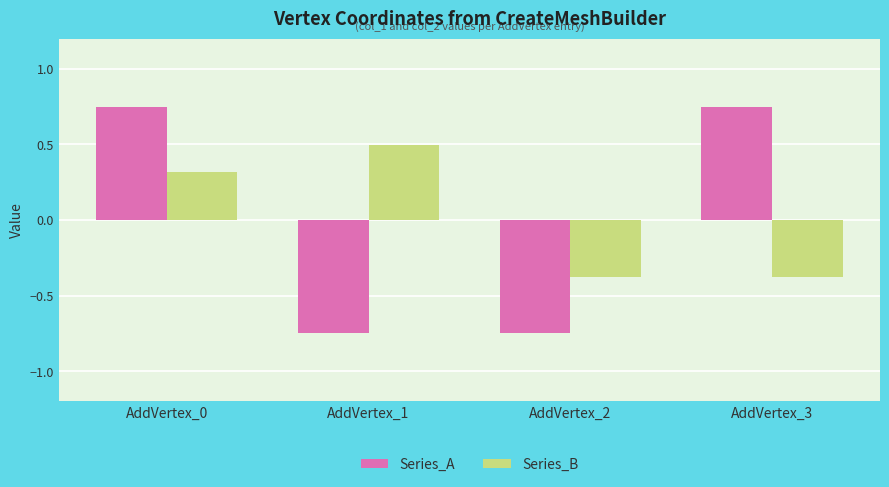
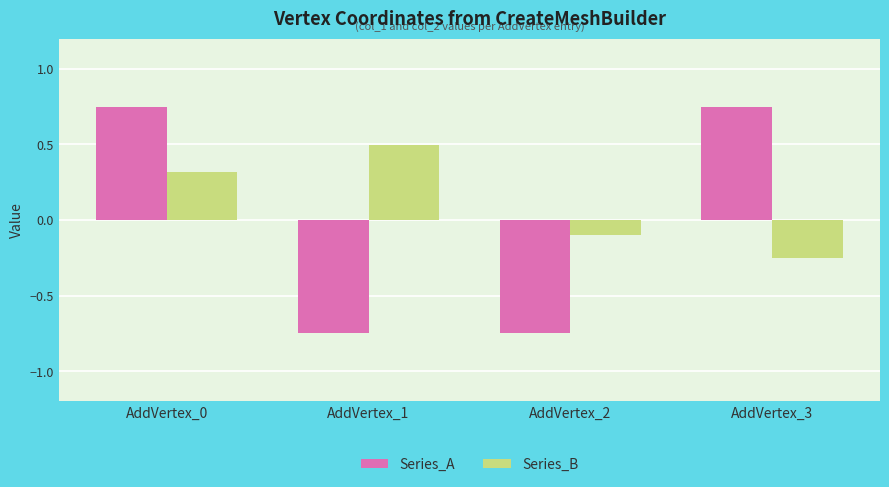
Series_B, AddVertex_2: -0.38 -> -0.10
Series_B, AddVertex_3: -0.38 -> -0.25
